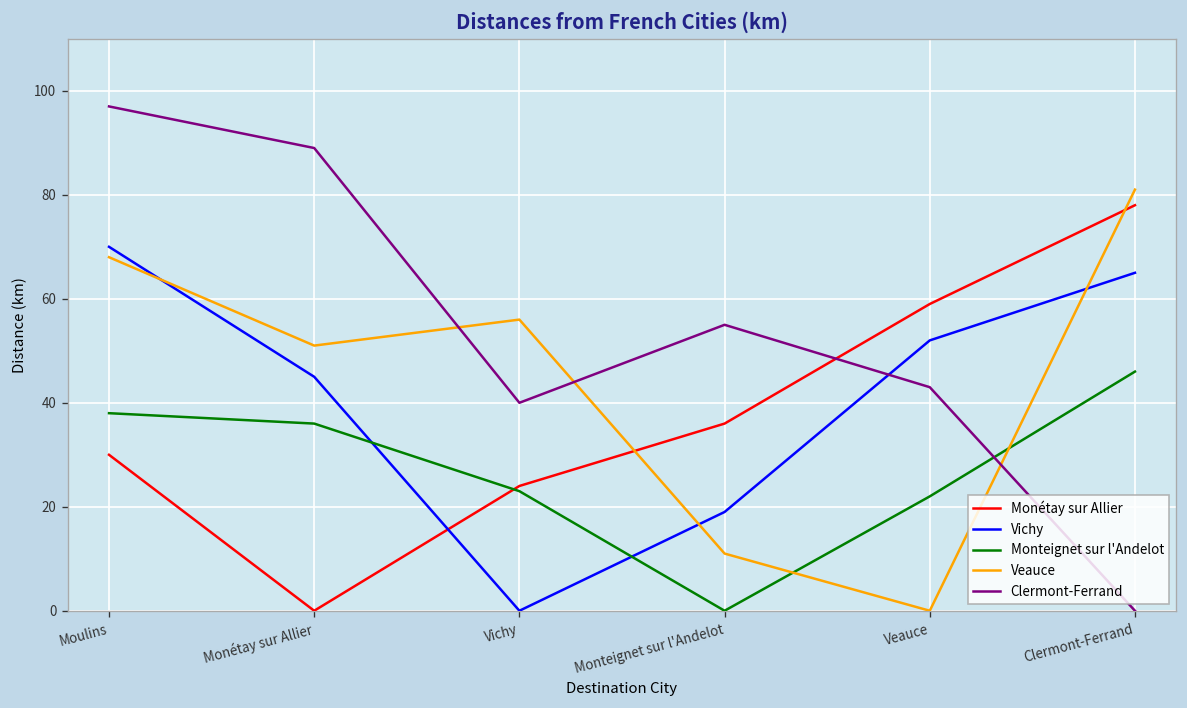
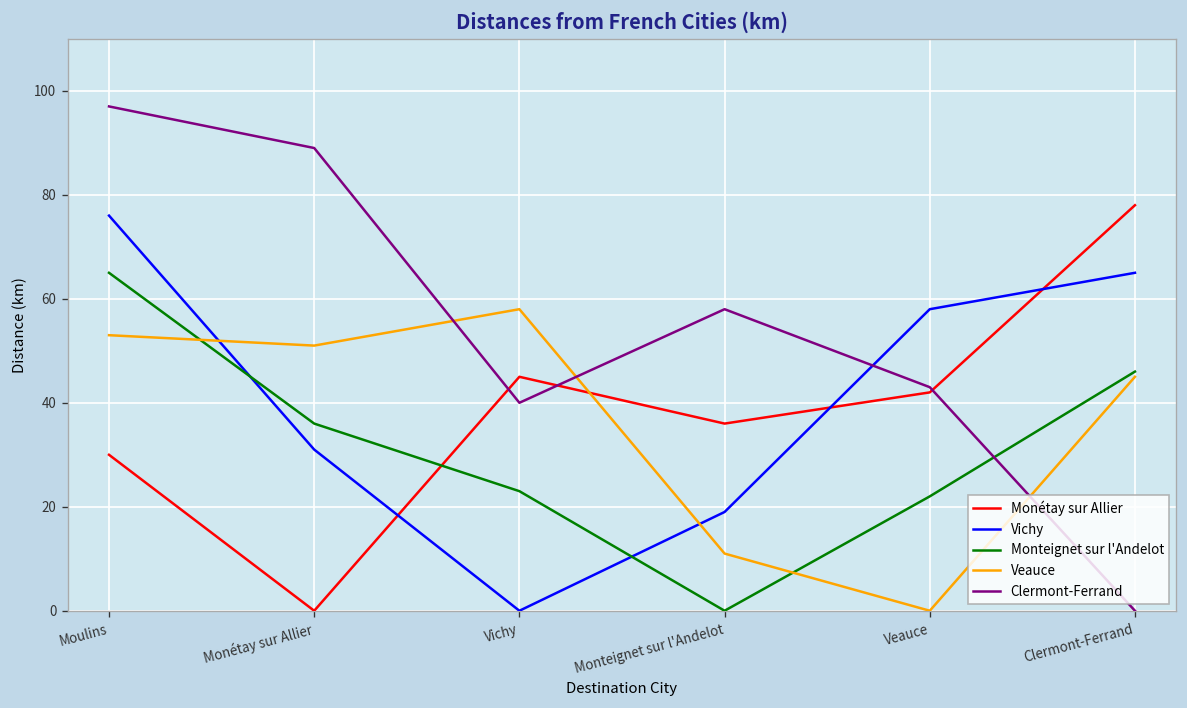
Vichy, Moulins: 70 -> 76
Monteignet sur l'Andelot, Moulins: 38 -> 65
Veauce, Moulins: 68 -> 53
Vichy, Monétay sur Allier: 45 -> 31
Monétay sur Allier, Vichy: 24 -> 45
Veauce, Vichy: 56 -> 58
Clermont-Ferrand, Monteignet sur l'Andelot: 55 -> 58
Monétay sur Allier, Veauce: 59 -> 42
Vichy, Veauce: 52 -> 58
Veauce, Clermont-Ferrand: 81 -> 45
